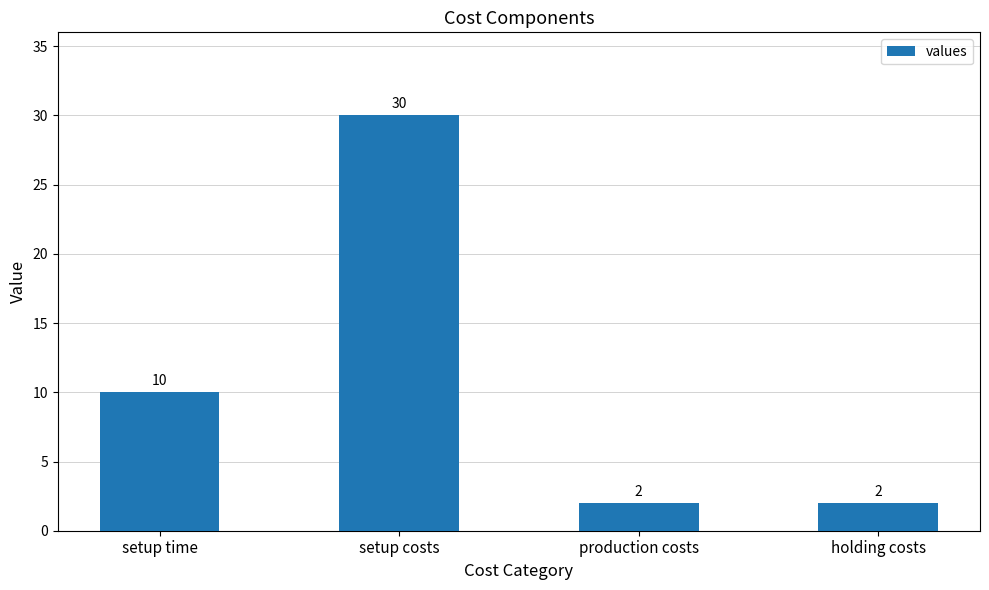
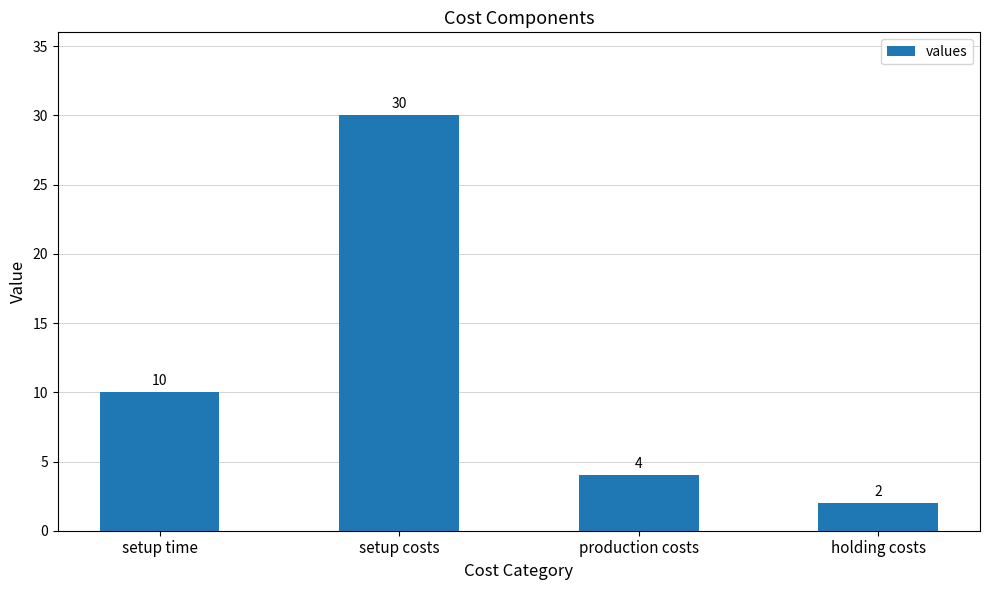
production costs: 2 -> 4
